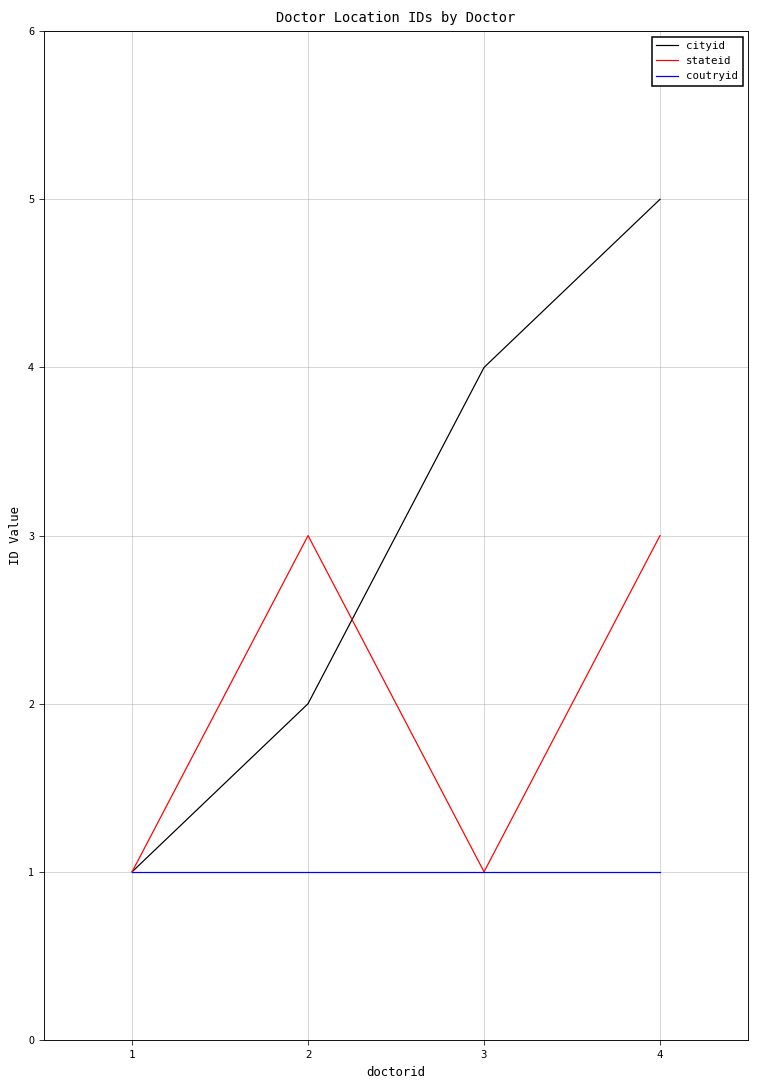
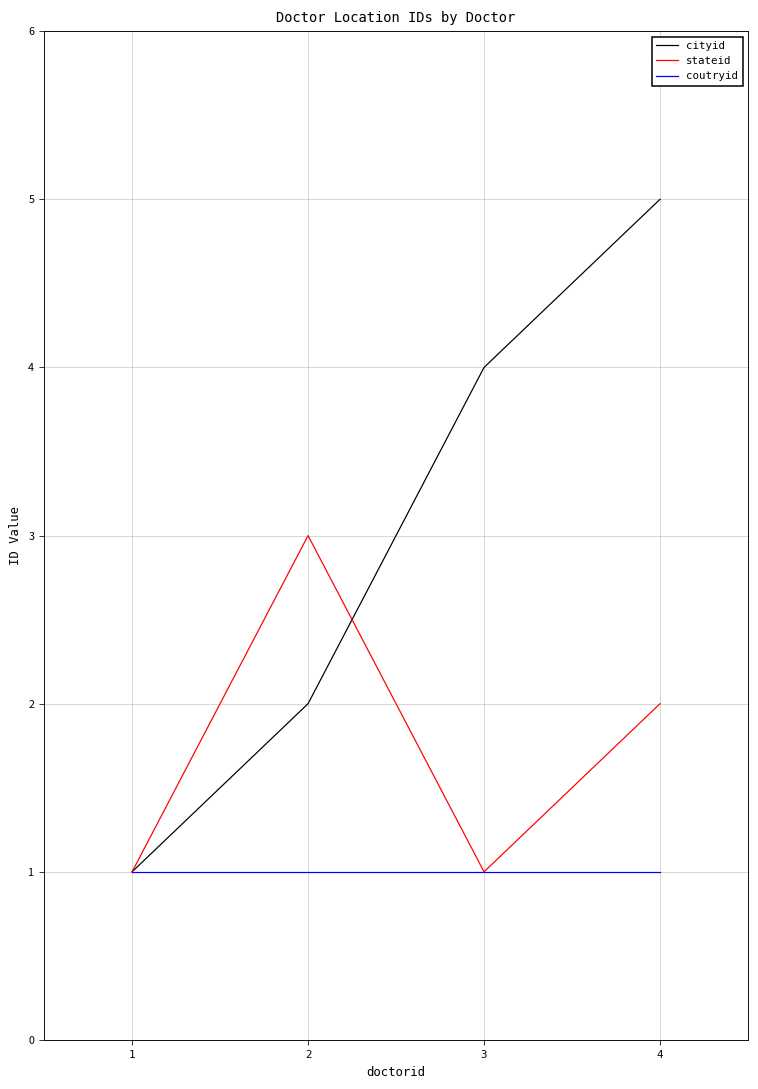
stateid, 4: 3 -> 2
